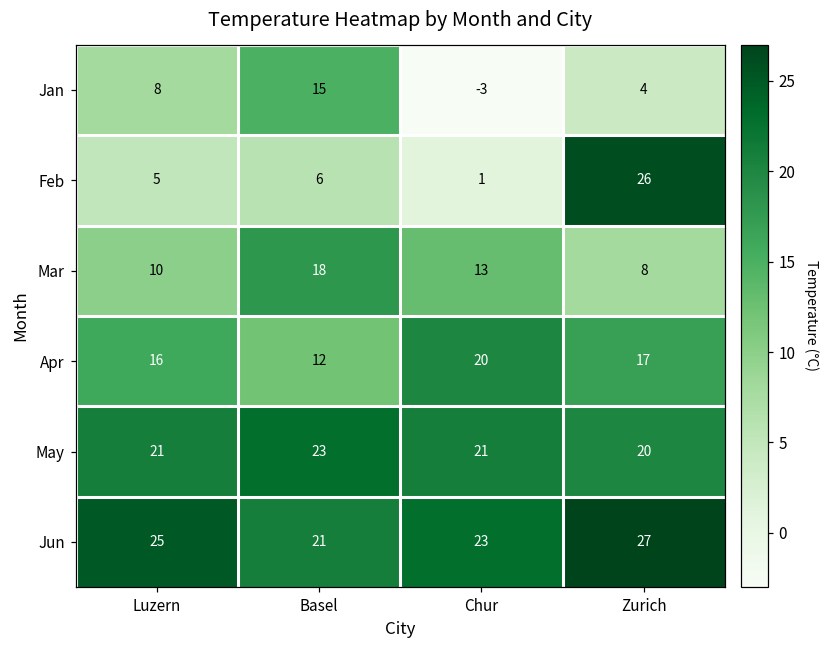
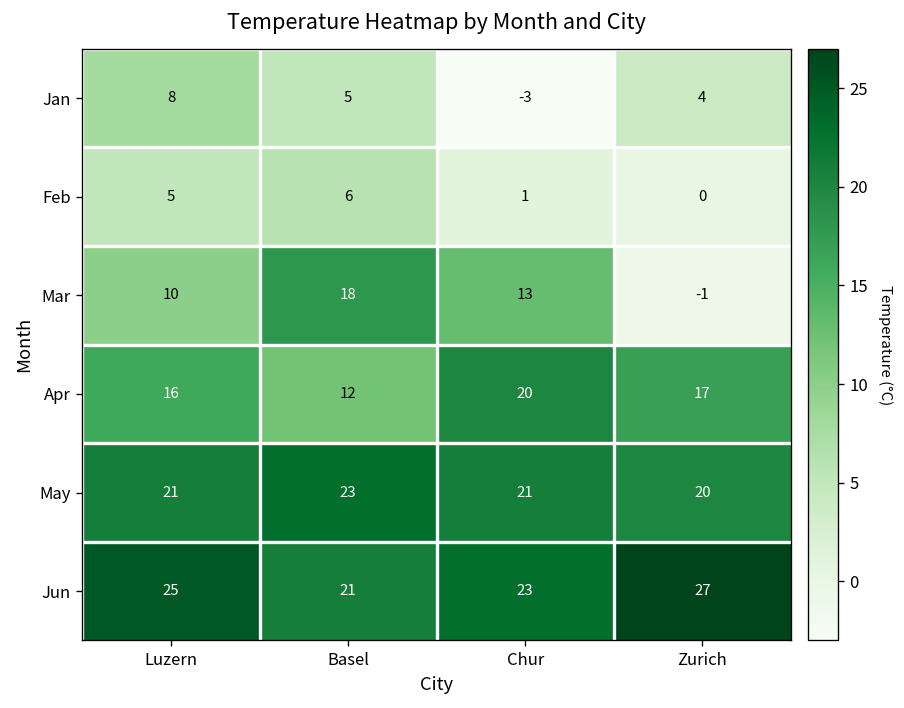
Jan, Basel: 15 -> 5
Feb, Zurich: 26 -> 0
Mar, Zurich: 8 -> -1
